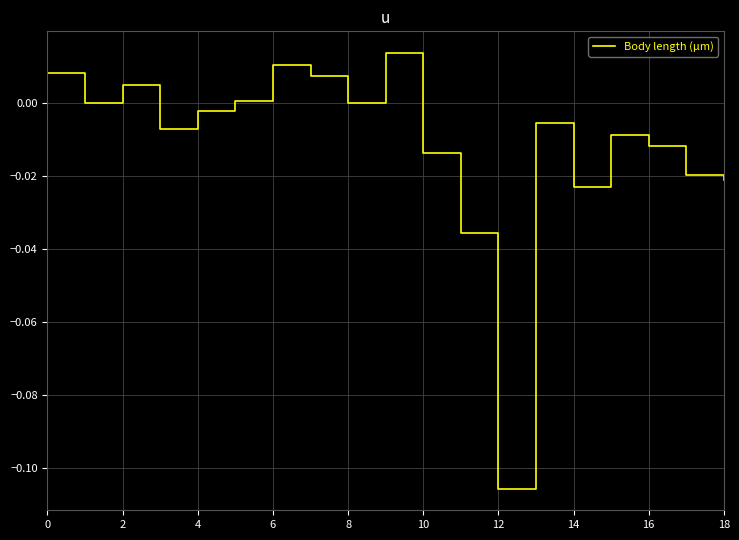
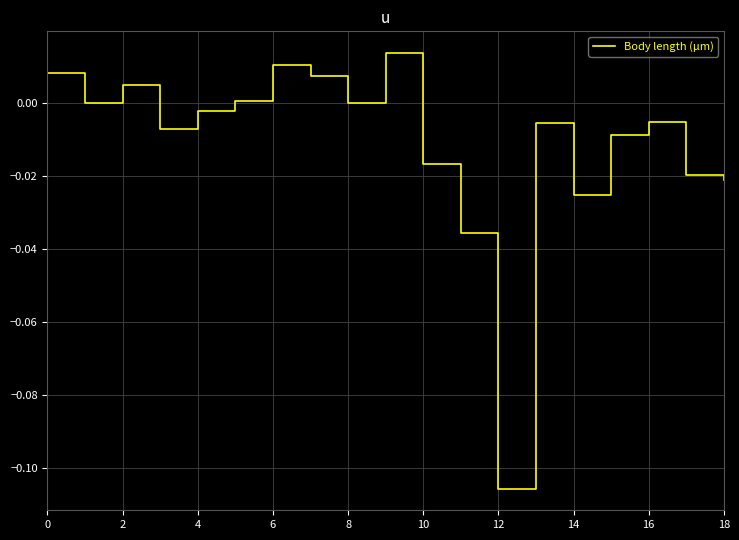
10: -0.014 -> -0.017
14: -0.023 -> -0.025
16: -0.012 -> -0.005
